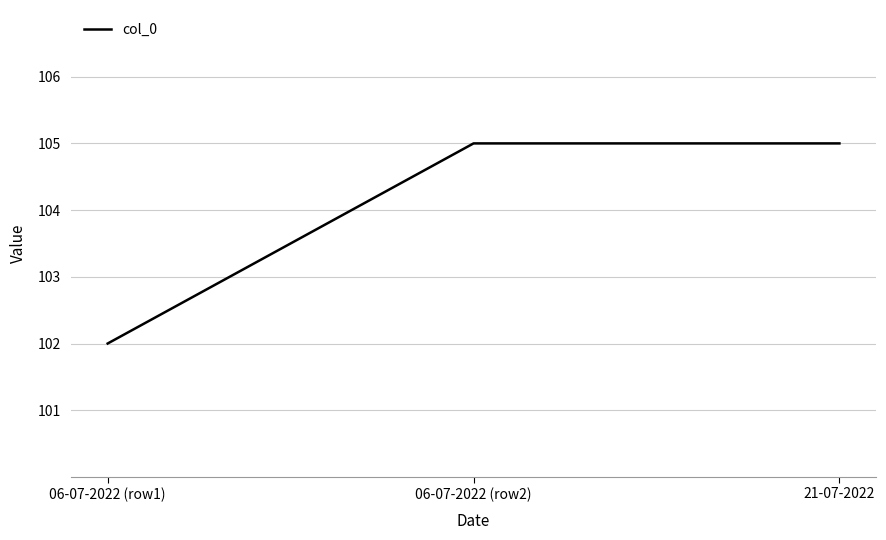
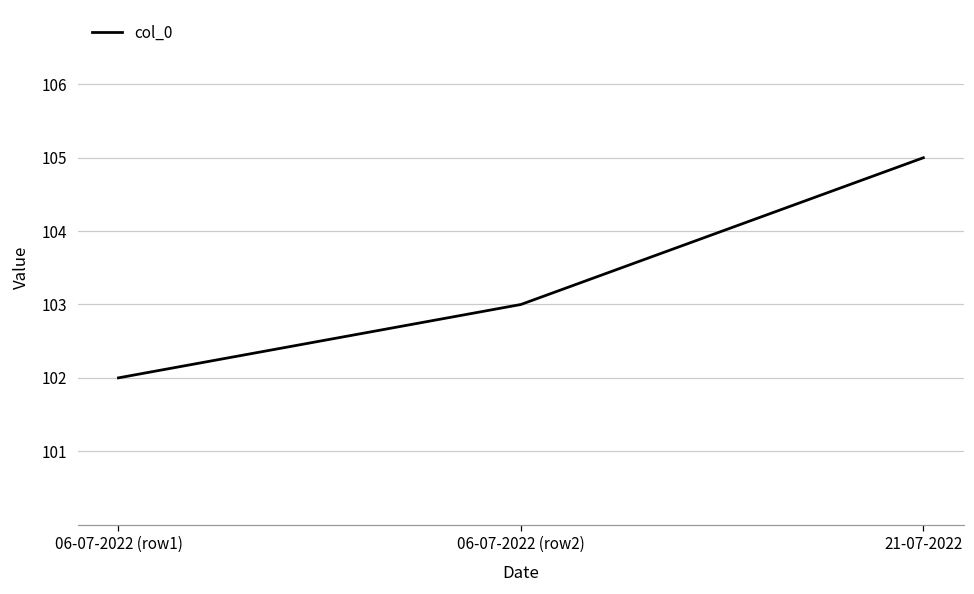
06-07-2022 (row2): 105 -> 103
